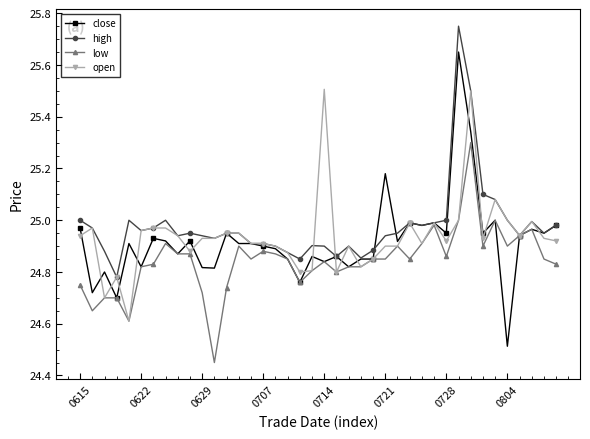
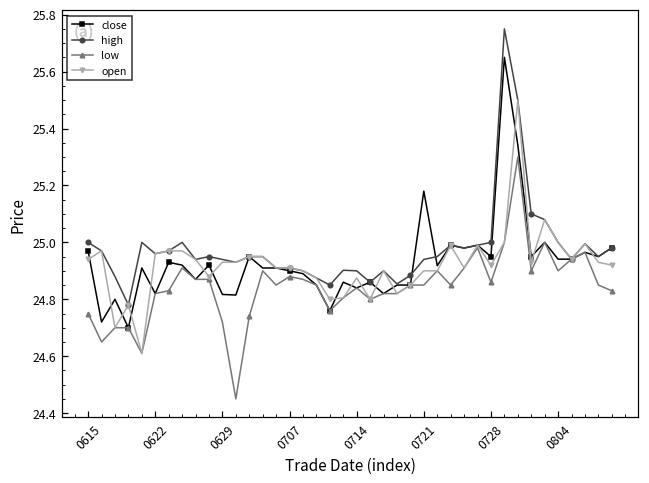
open, 0714: 25.51 -> 24.88
close, 0804: 24.51 -> 24.94
